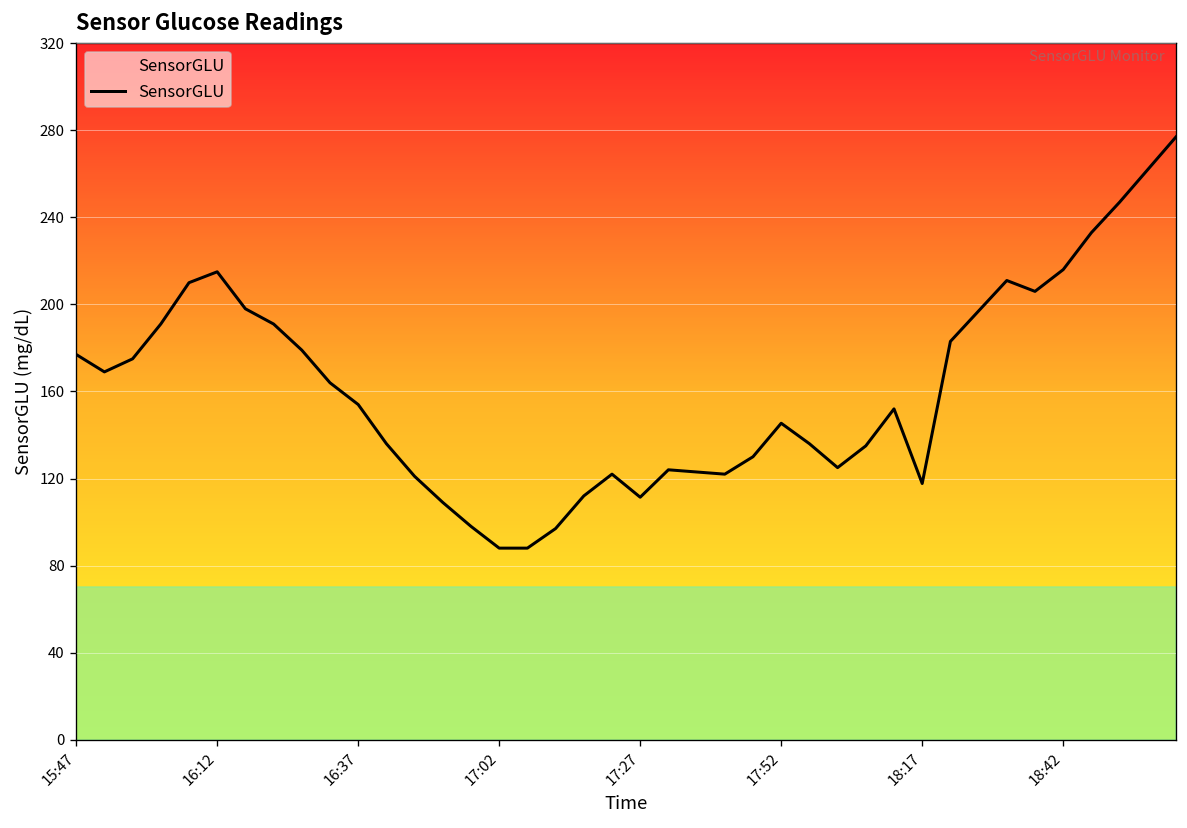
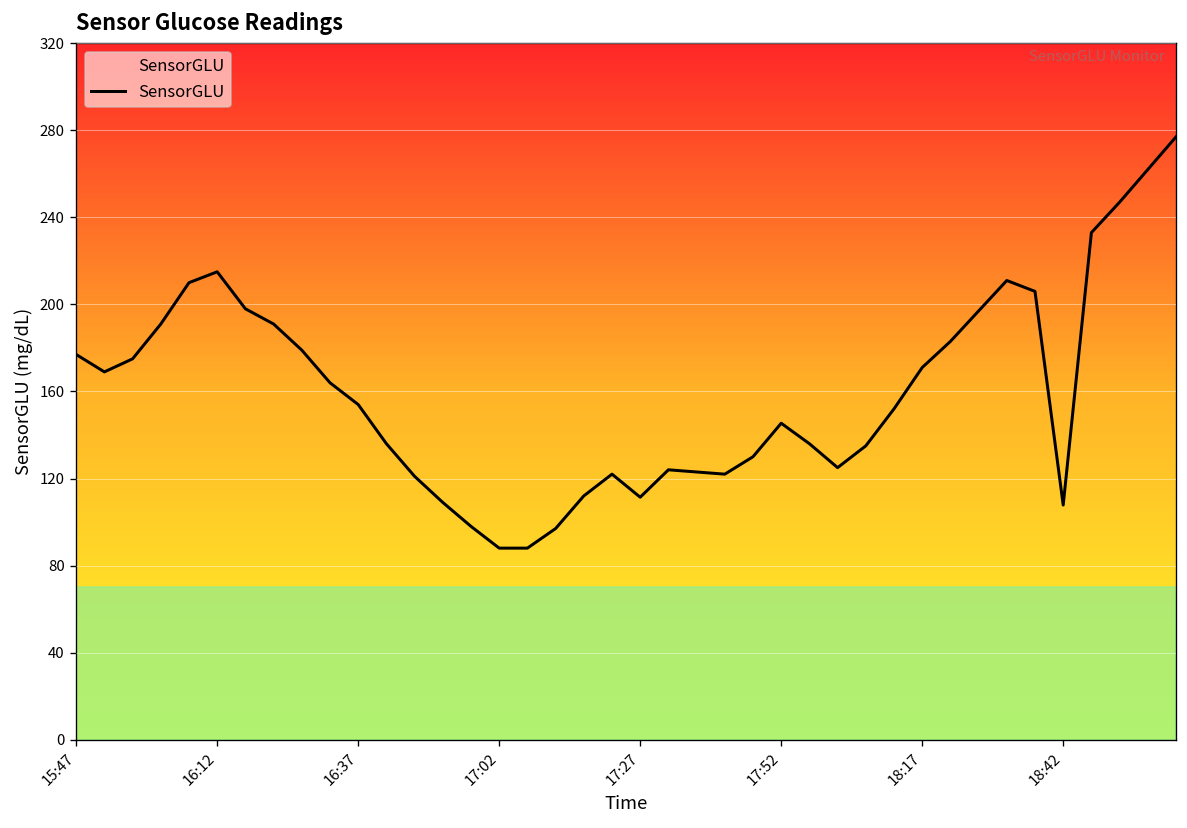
18:17: 118 -> 171
18:42: 216 -> 108
